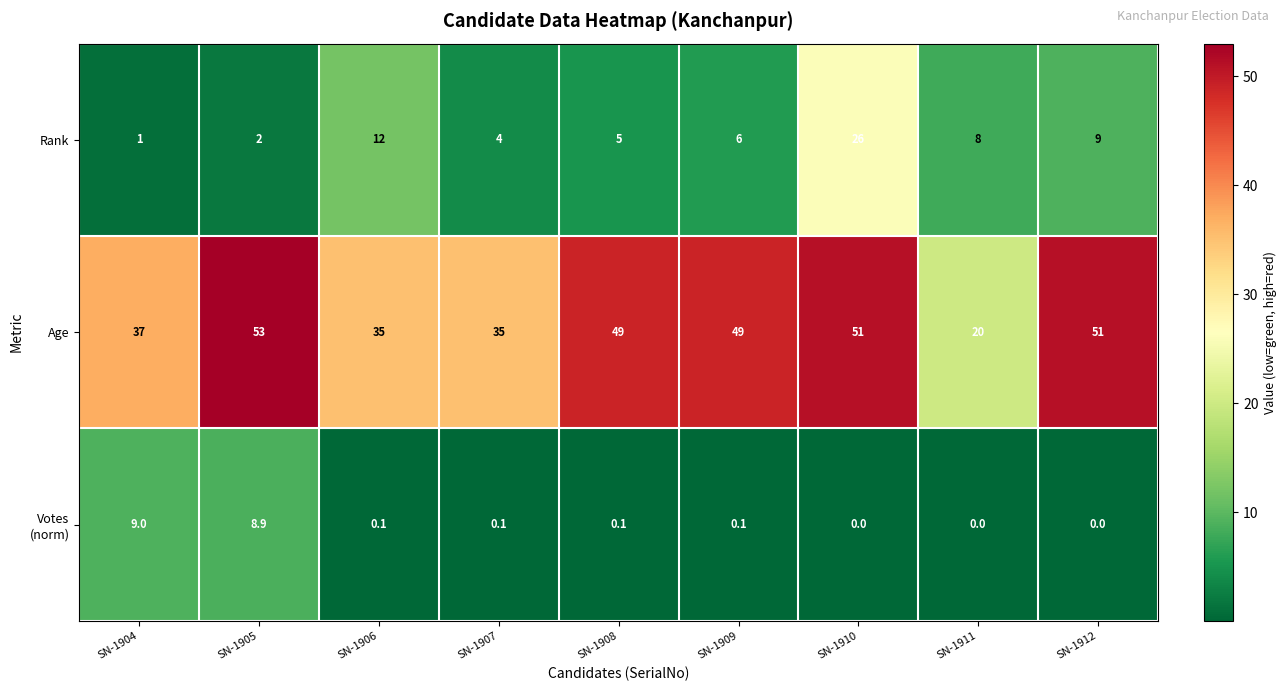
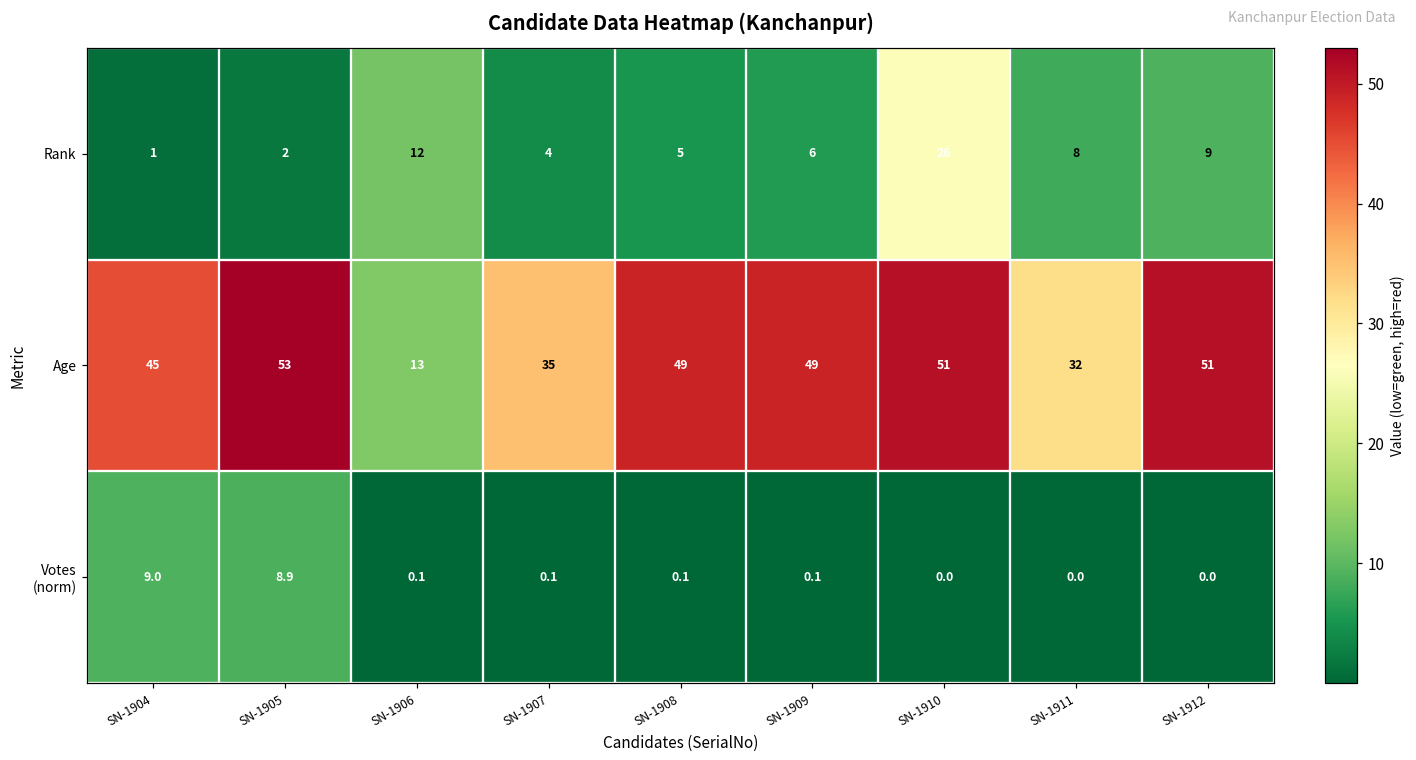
Age, SN-1904: 37 -> 45
Age, SN-1906: 35 -> 13
Age, SN-1911: 20 -> 32
